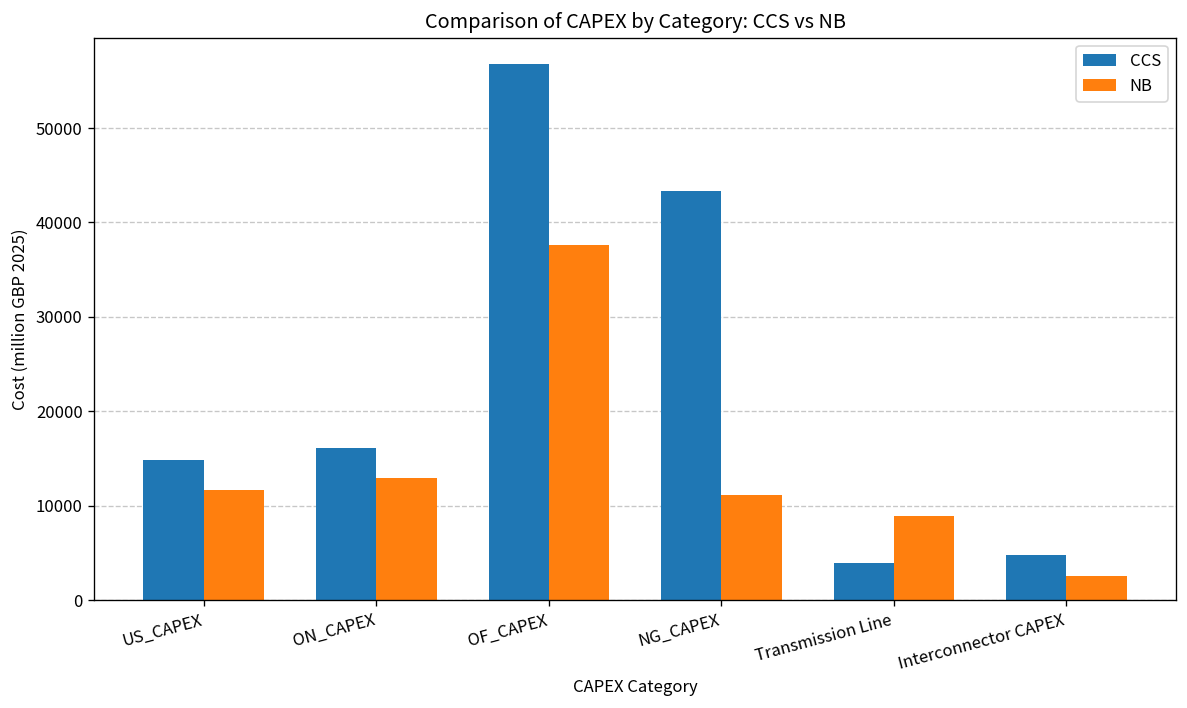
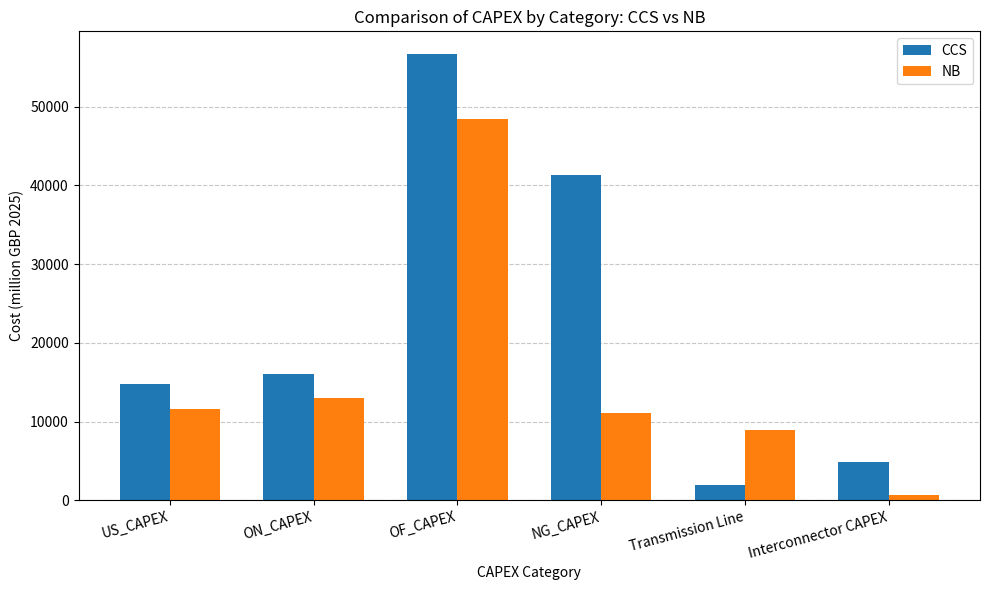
NB, OF_CAPEX: 38000 -> 48000
CCS, NG_CAPEX: 43000 -> 41000
CCS, Transmission Line: 4000 -> 2000
NB, Interconnector CAPEX: 3000 -> 1000
